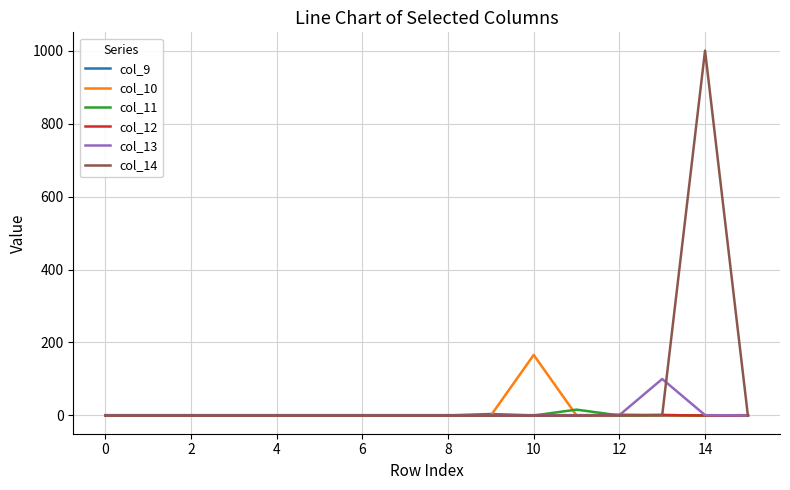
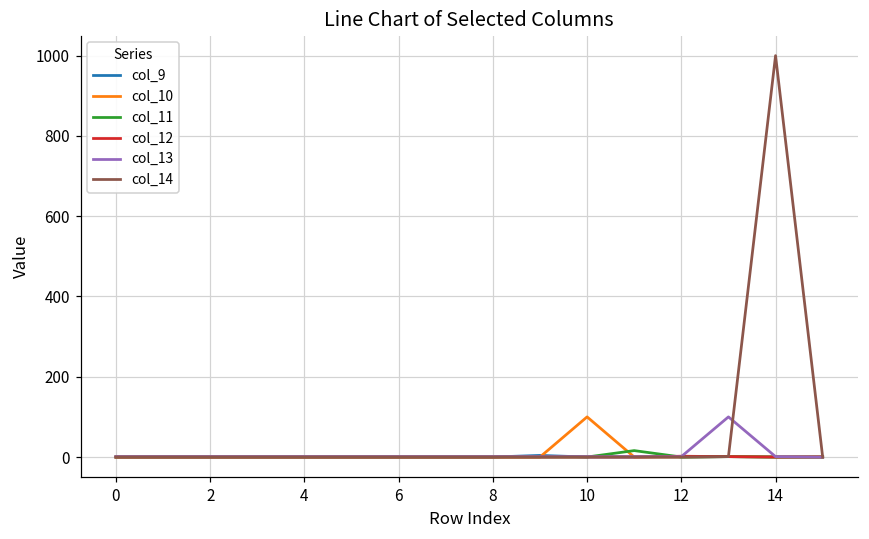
col_10, 10: 170 -> 100
